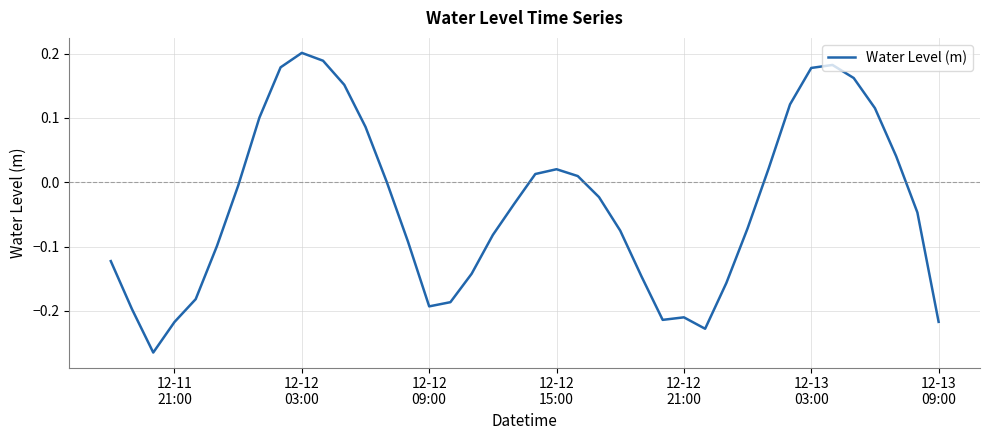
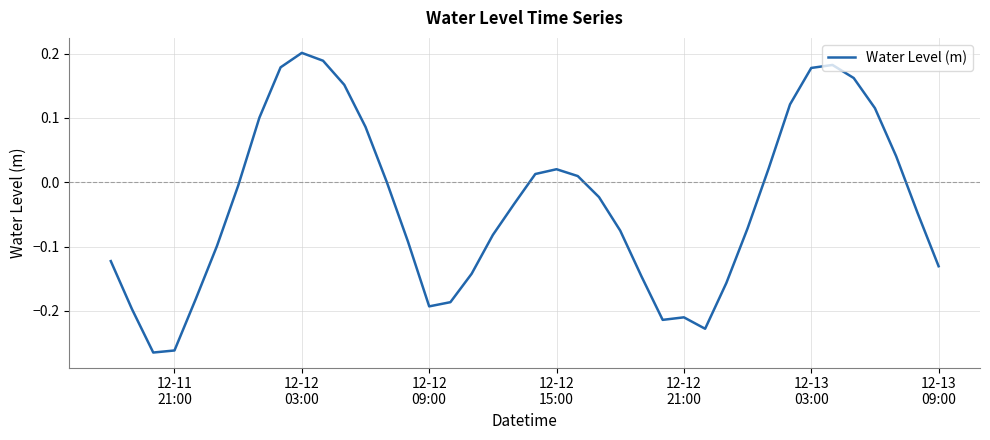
12-11 21:00: -0.22 -> -0.26
12-13 09:00: -0.22 -> -0.13
